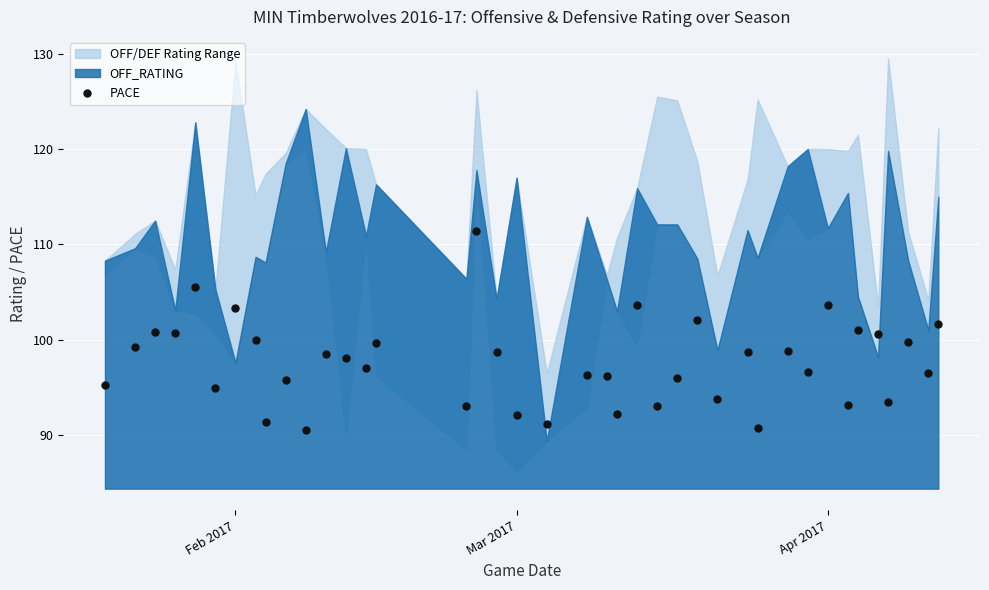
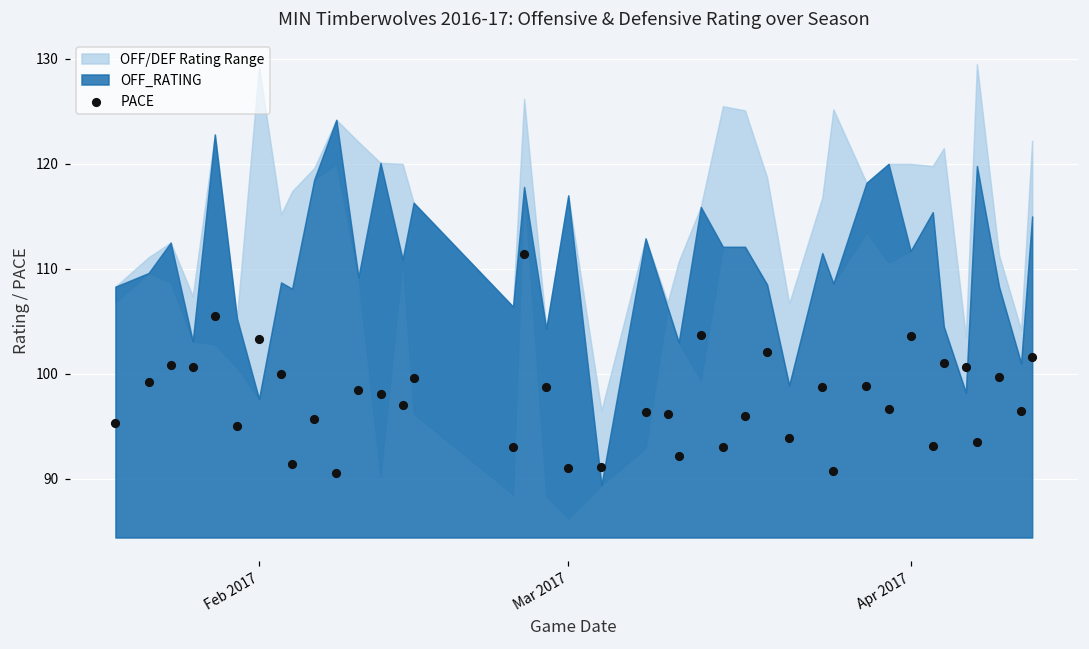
PACE, Mar 2017: 92 -> 91
